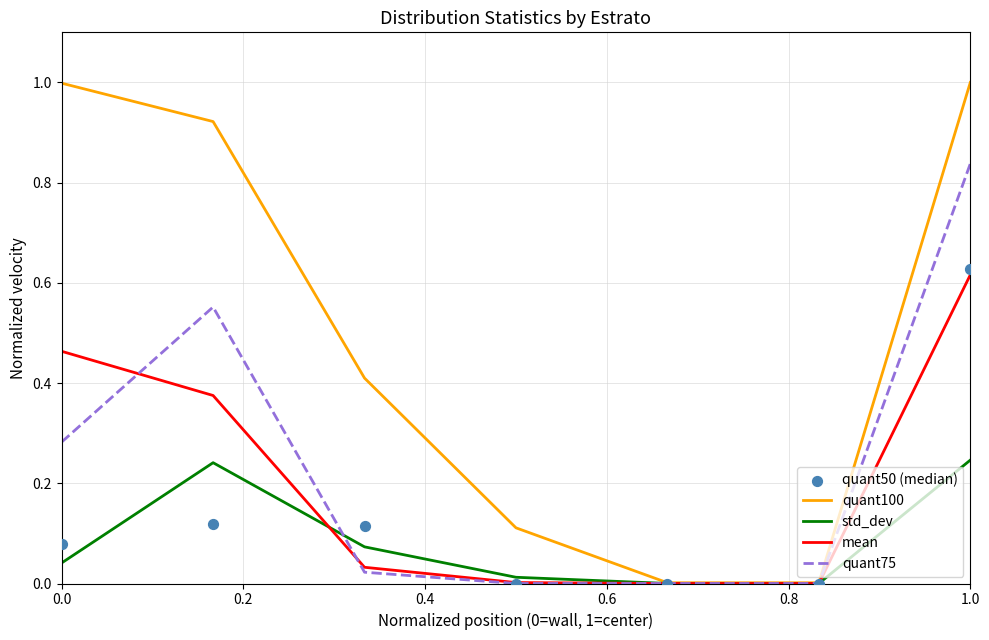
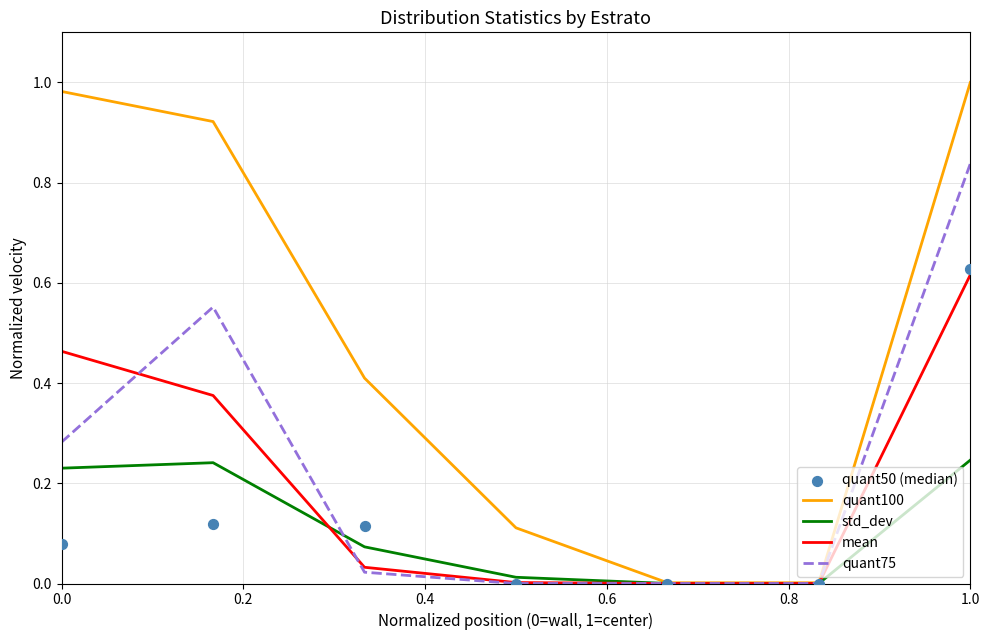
quant100, 0.0: 1.00 -> 0.98
std_dev, 0.0: 0.04 -> 0.23
